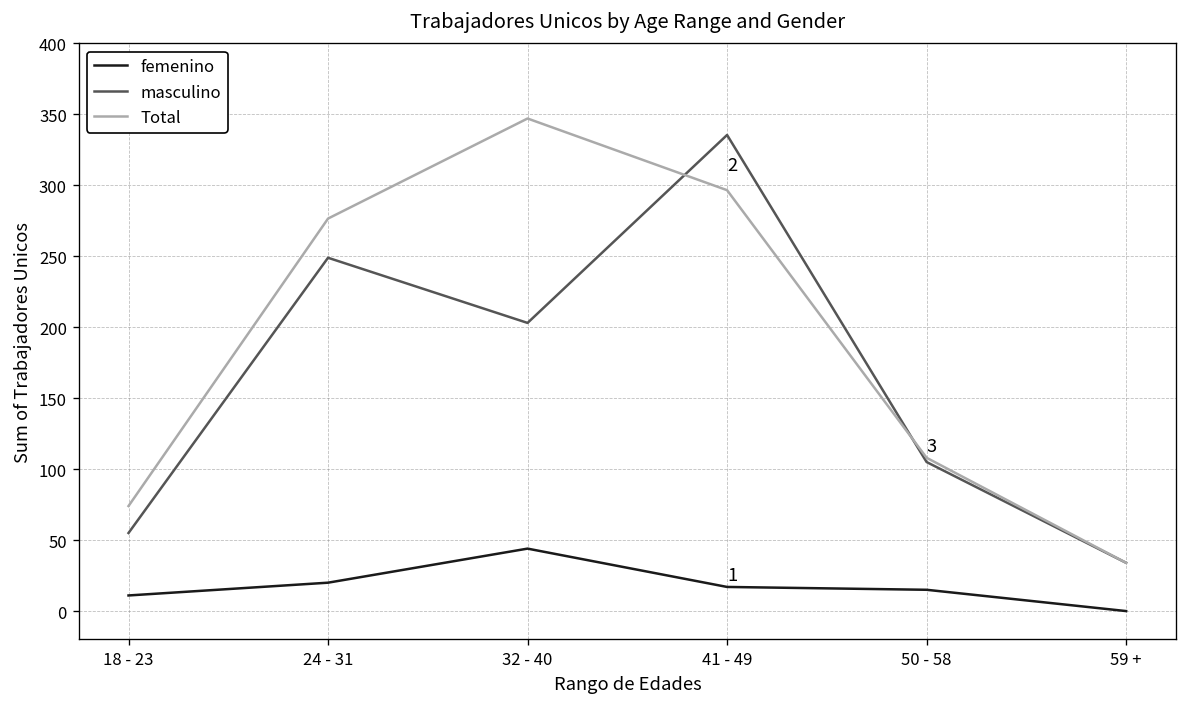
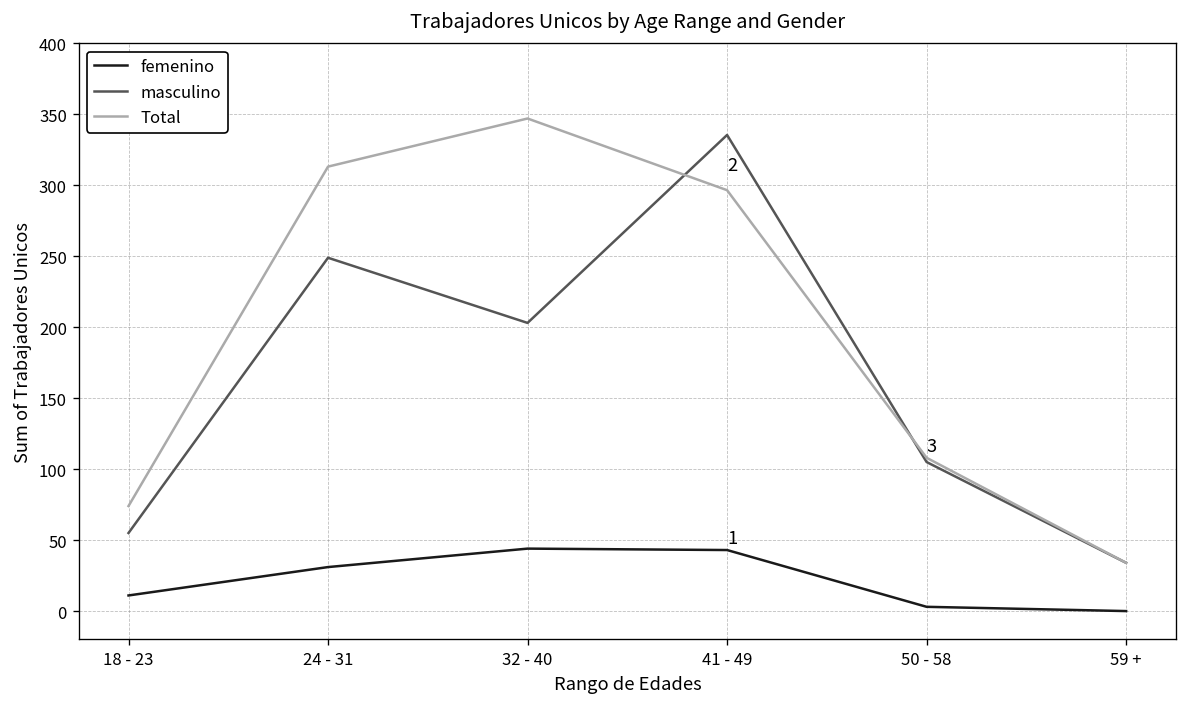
femenino, 24 - 31: 20 -> 31
Total, 24 - 31: 277 -> 313
femenino, 41 - 49: 17 -> 43
femenino, 50 - 58: 15 -> 3
